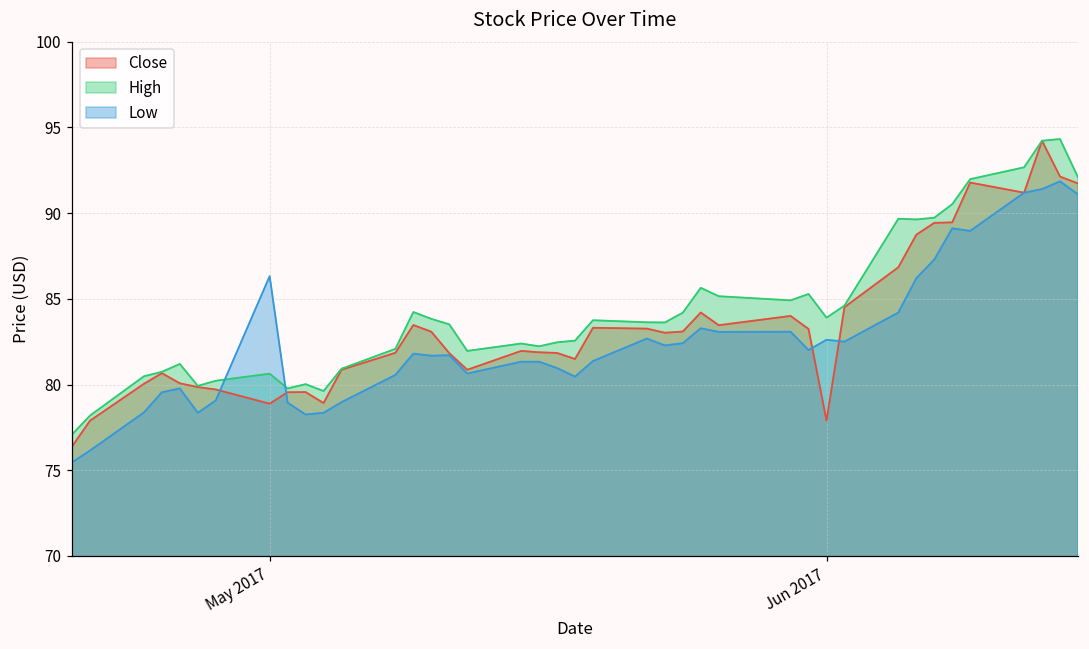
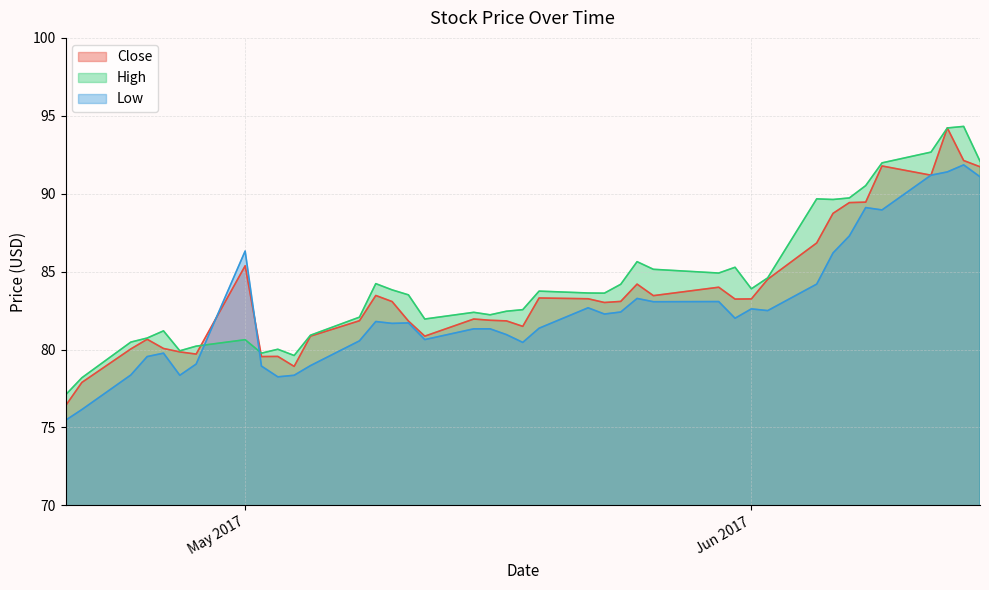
Close, May 2017: 78.9 -> 85.4
Close, Jun 2017: 77.9 -> 83.3
